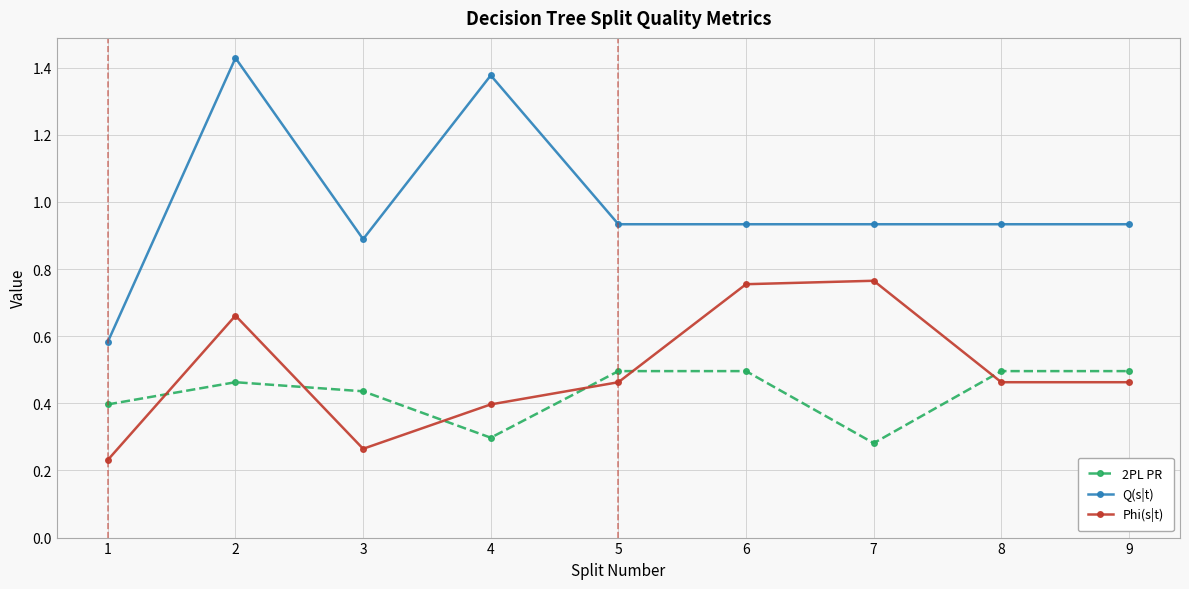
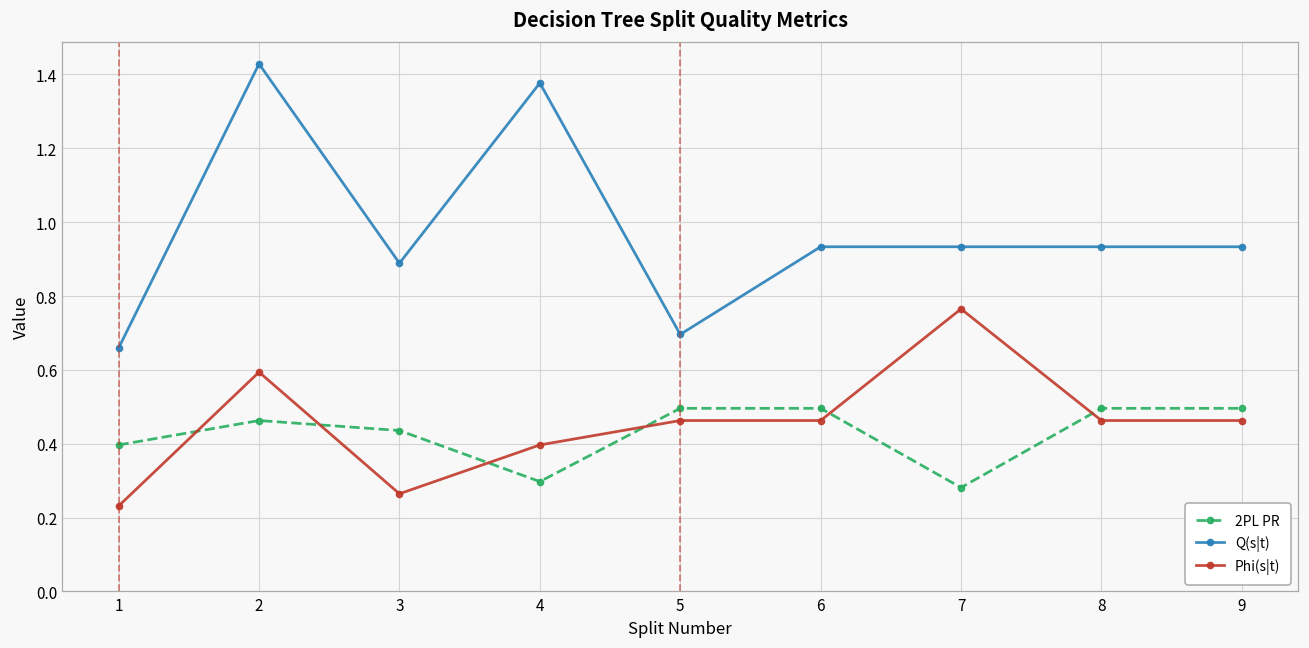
Q(s|t), 1: 0.58 -> 0.66
Phi(s|t), 2: 0.66 -> 0.59
Q(s|t), 5: 0.93 -> 0.70
Phi(s|t), 6: 0.75 -> 0.46
